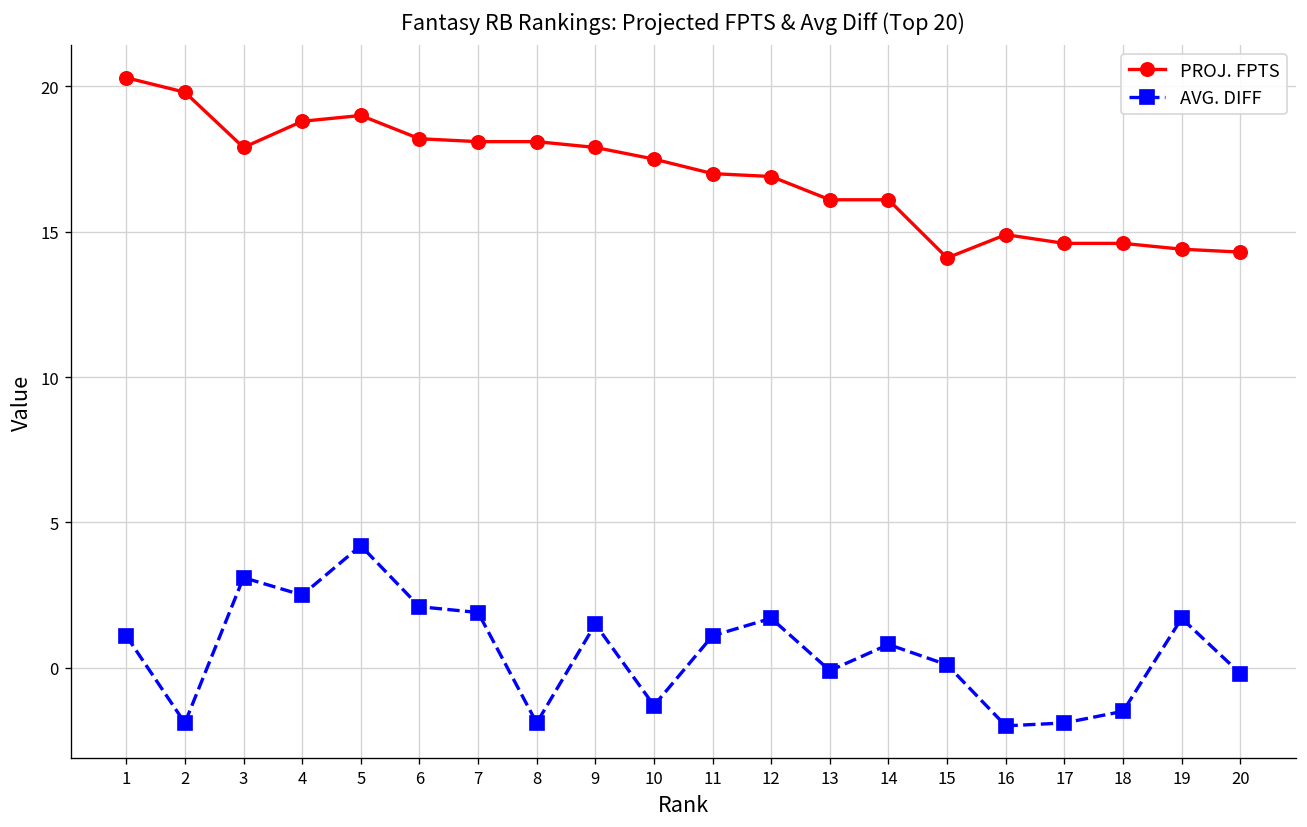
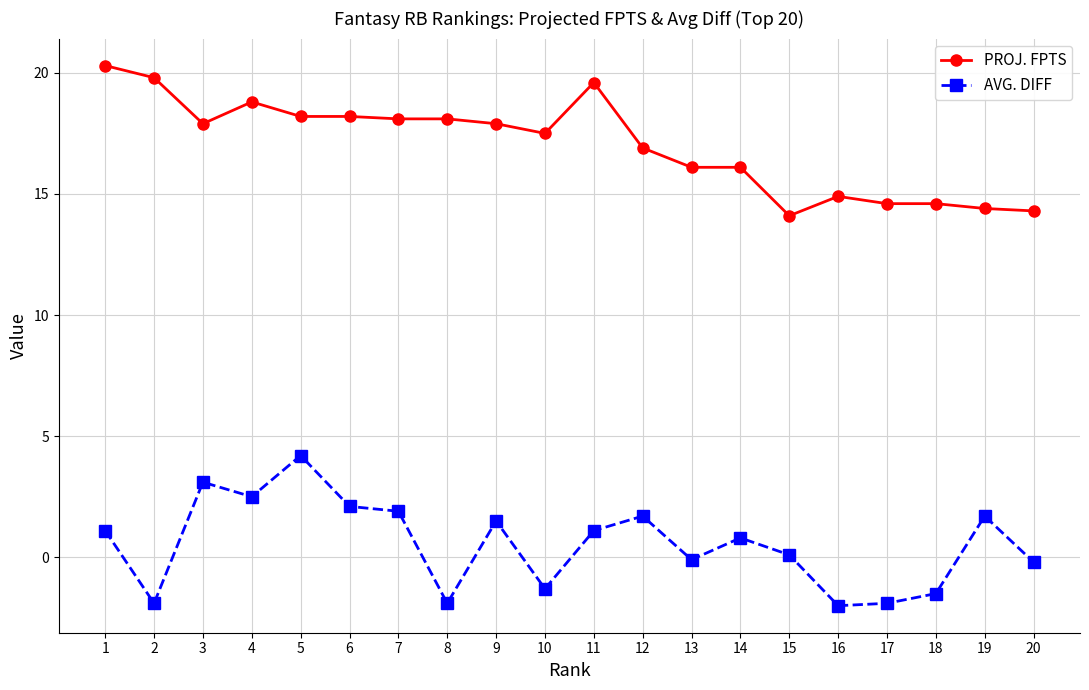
PROJ. FPTS, 5: 19.0 -> 18.2
PROJ. FPTS, 11: 17.0 -> 19.6
